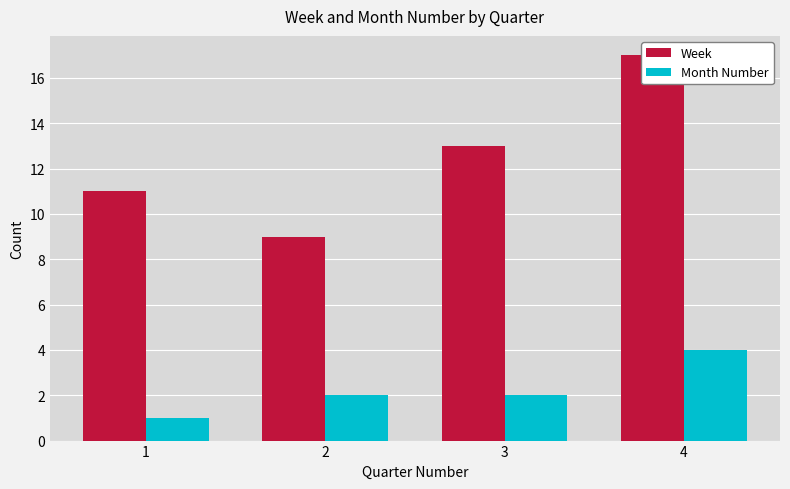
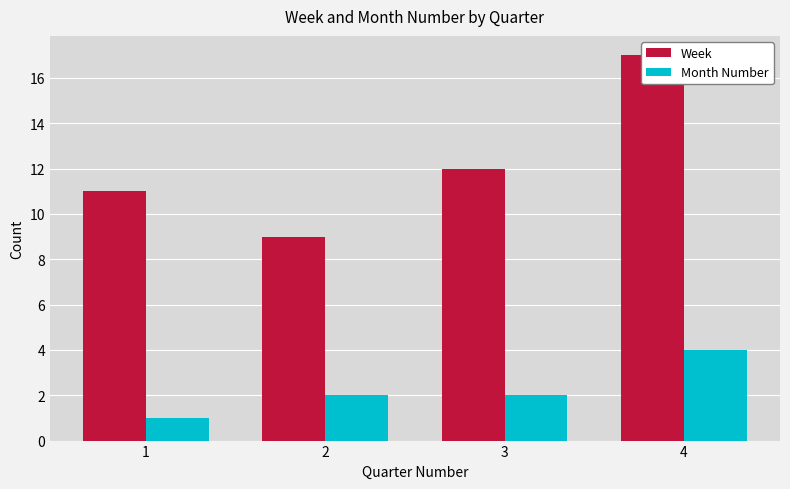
Week, 3: 13 -> 12
